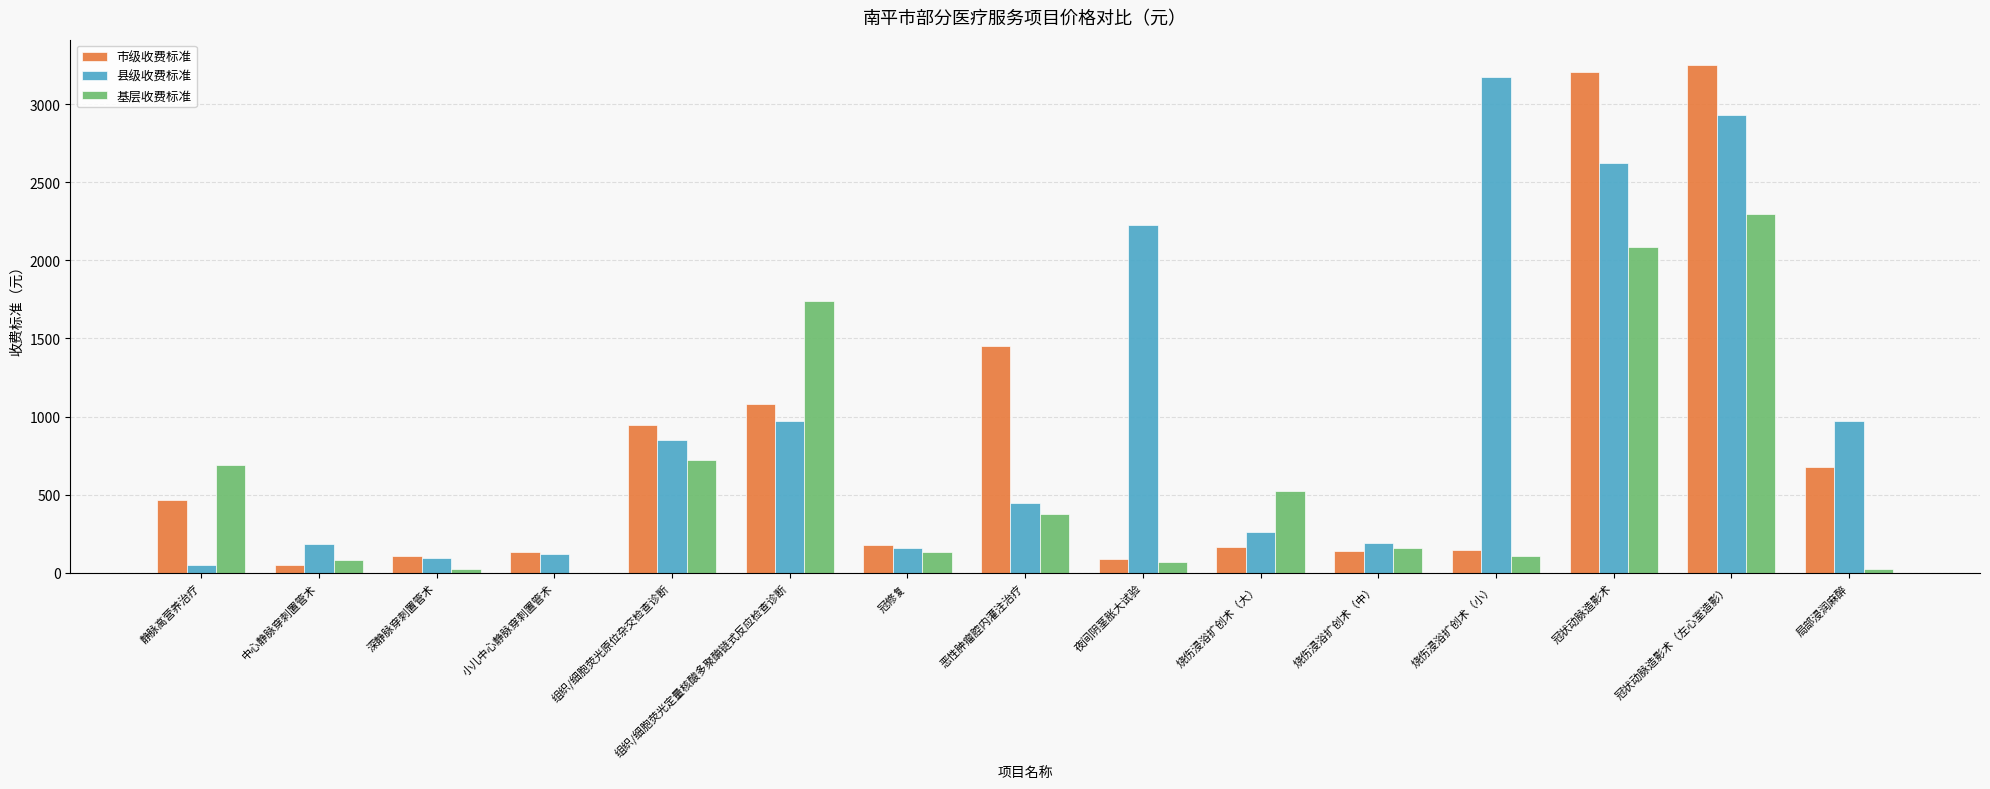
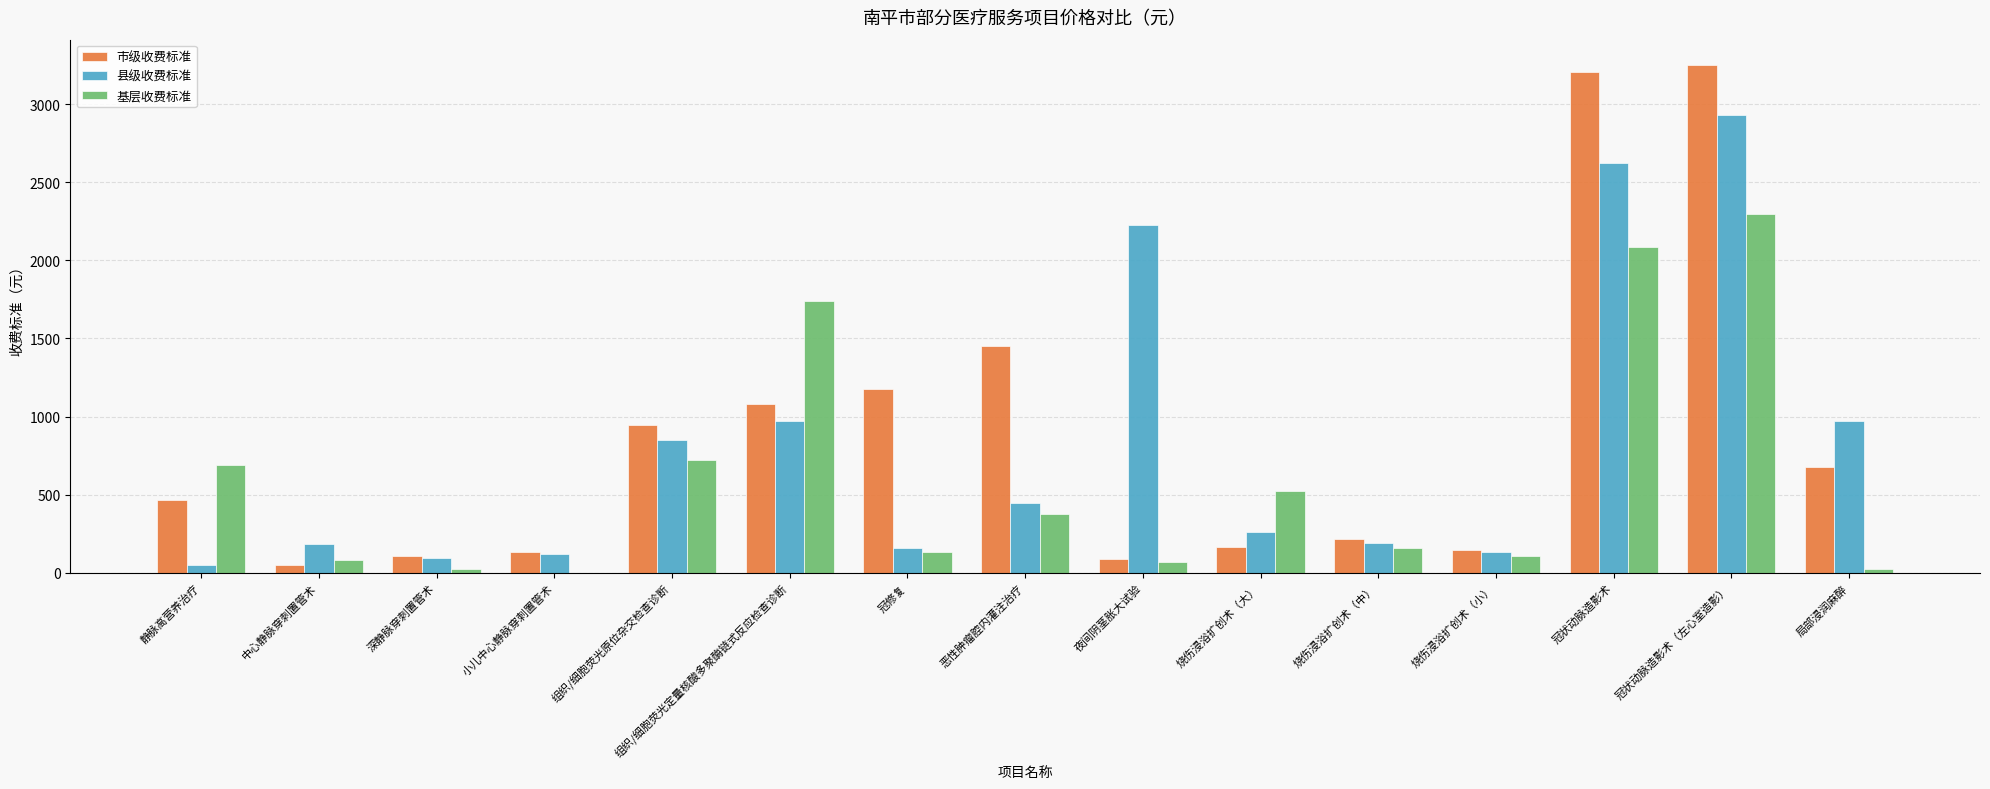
市级收费标准, 冠修复: 180 -> 1170
市级收费标准, 烧伤浸浴扩创术（中）: 140 -> 220
县级收费标准, 烧伤浸浴扩创术（小）: 3170 -> 130
